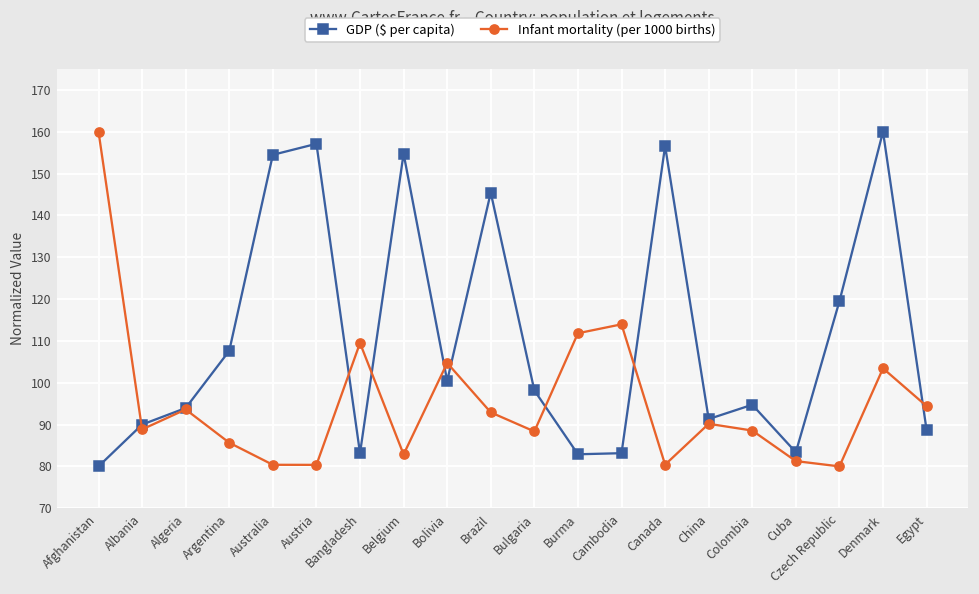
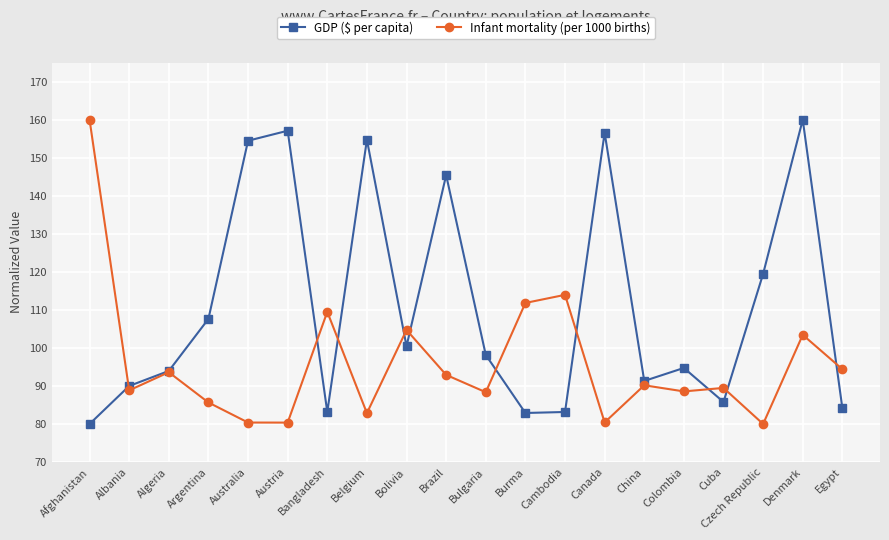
GDP ($ per capita), Cuba: 83 -> 86
Infant mortality (per 1000 births), Cuba: 81 -> 89
GDP ($ per capita), Egypt: 89 -> 84
